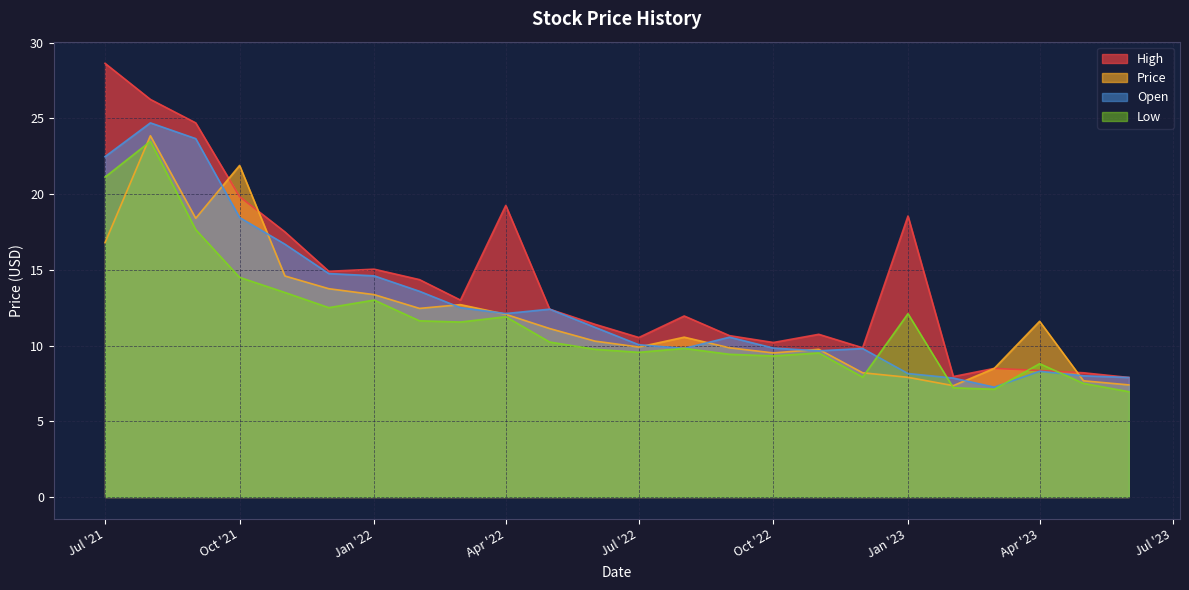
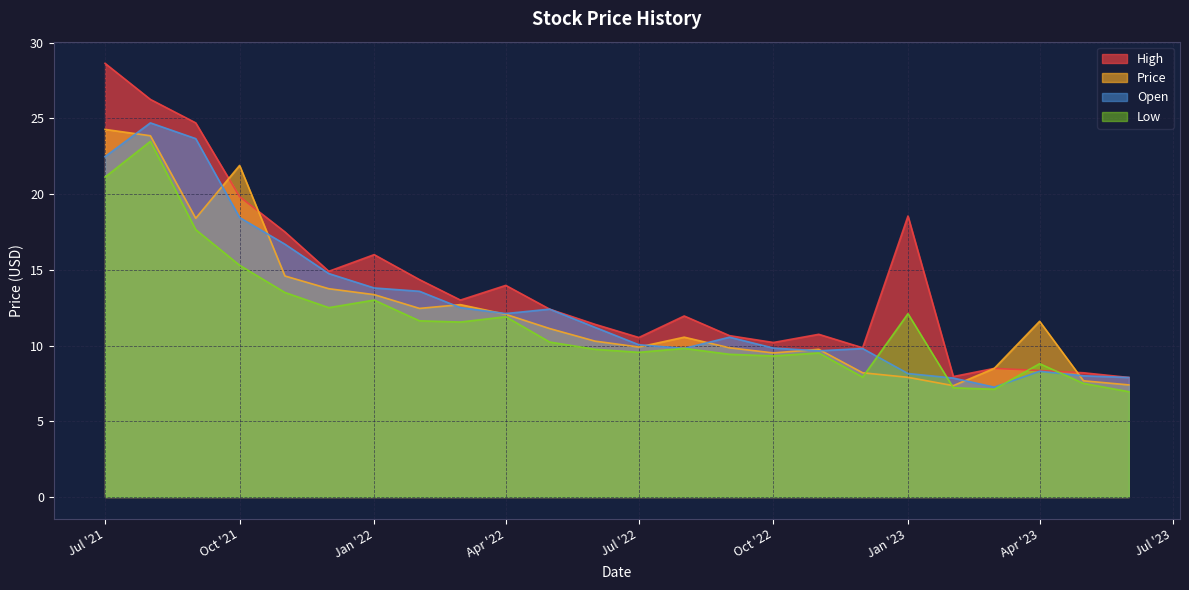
Price, Jul '21: 16.8 -> 24.3
Low, Oct '21: 14.5 -> 15.3
High, Jan '22: 15.0 -> 16.0
Open, Jan '22: 14.6 -> 13.8
High, Apr '22: 19.3 -> 14.0
